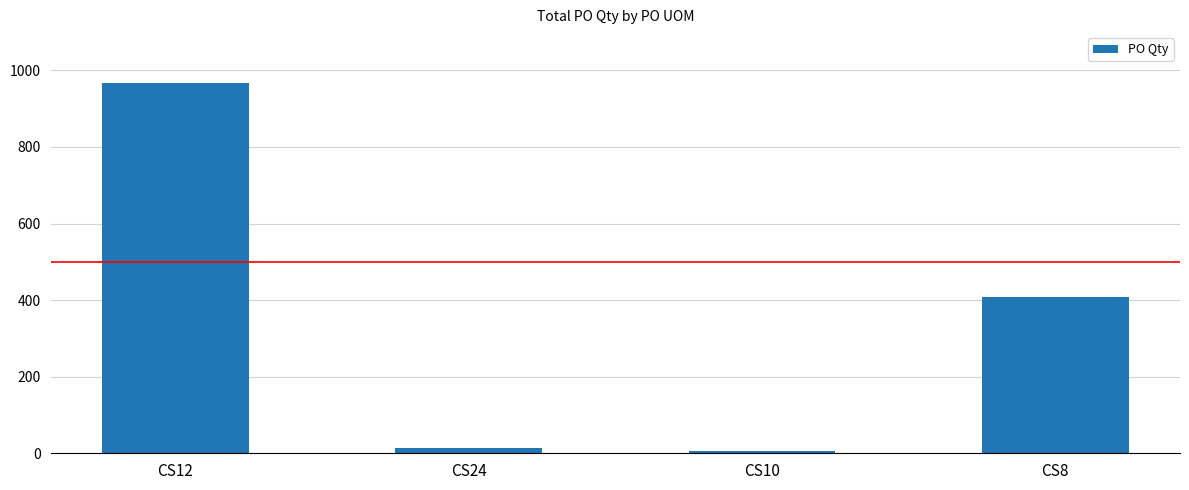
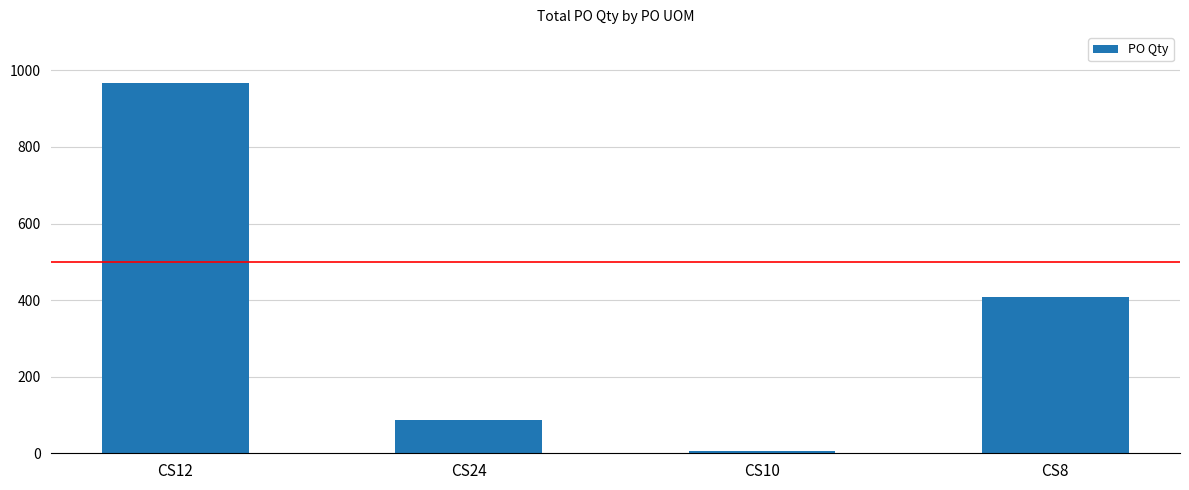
CS24: 20 -> 90
